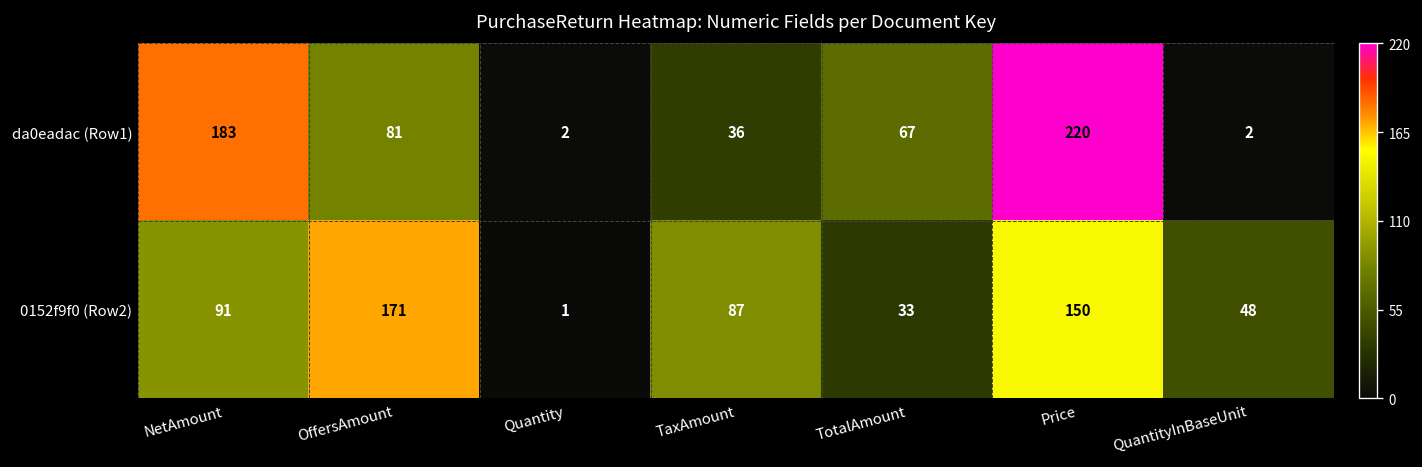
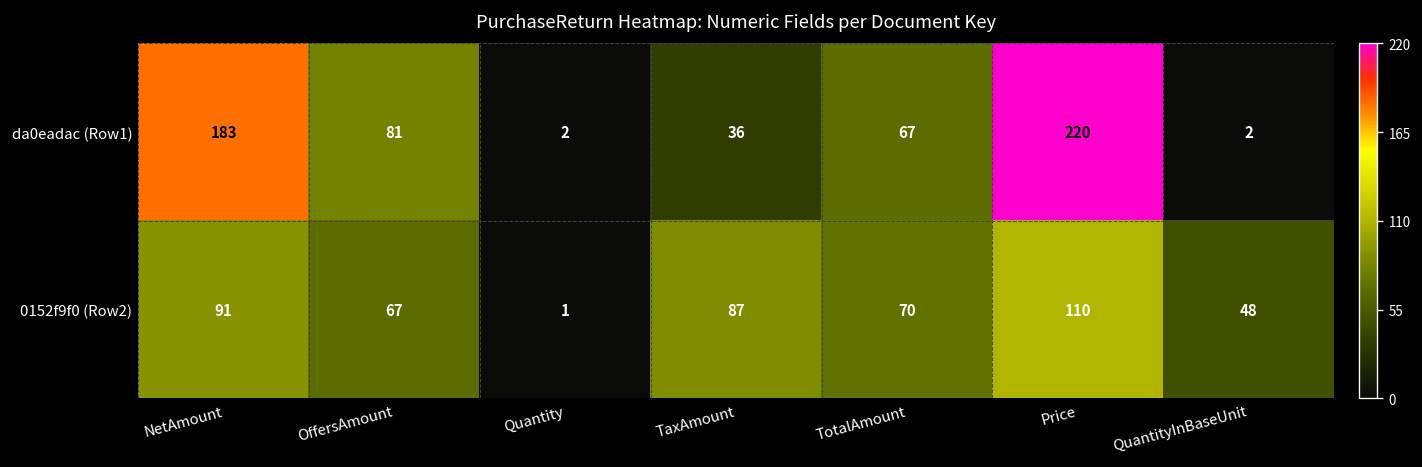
0152f9f0 (Row2), OffersAmount: 171 -> 67
0152f9f0 (Row2), TotalAmount: 33 -> 70
0152f9f0 (Row2), Price: 150 -> 110
